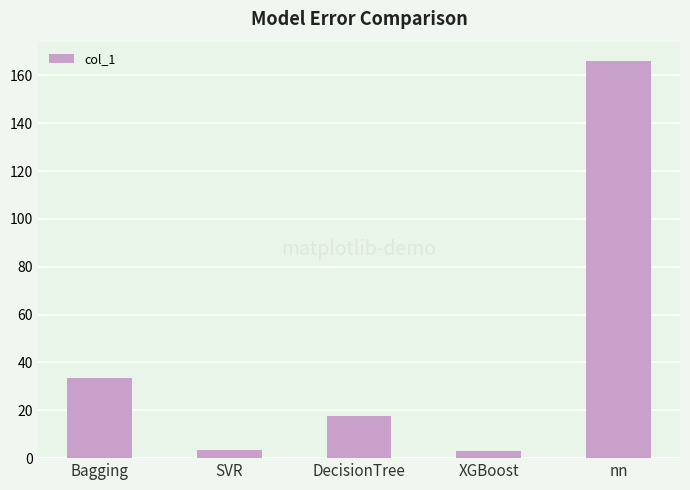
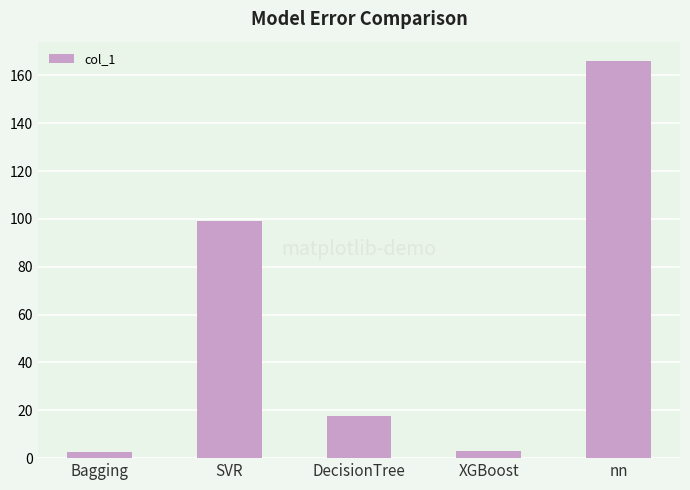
Bagging: 33 -> 3
SVR: 4 -> 99
